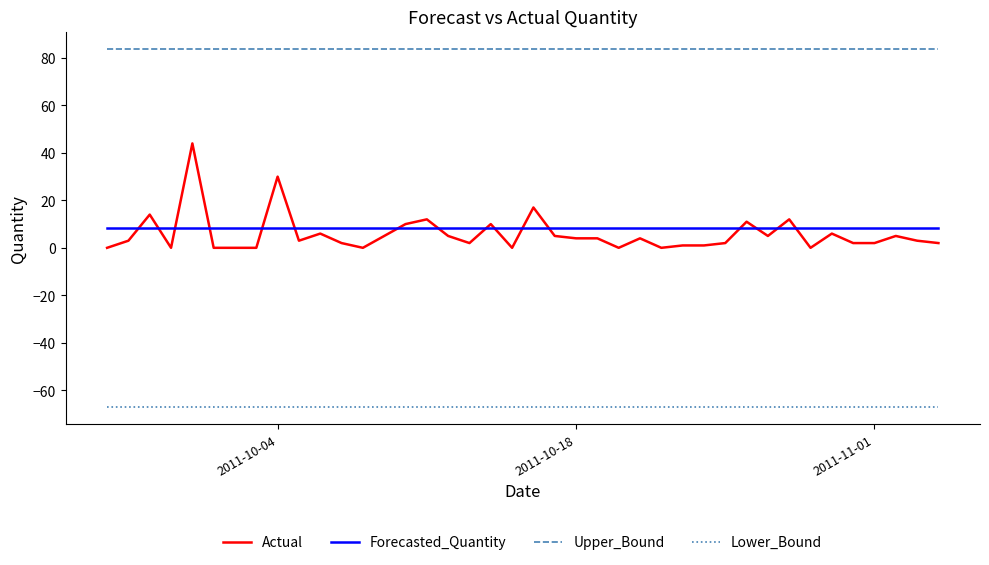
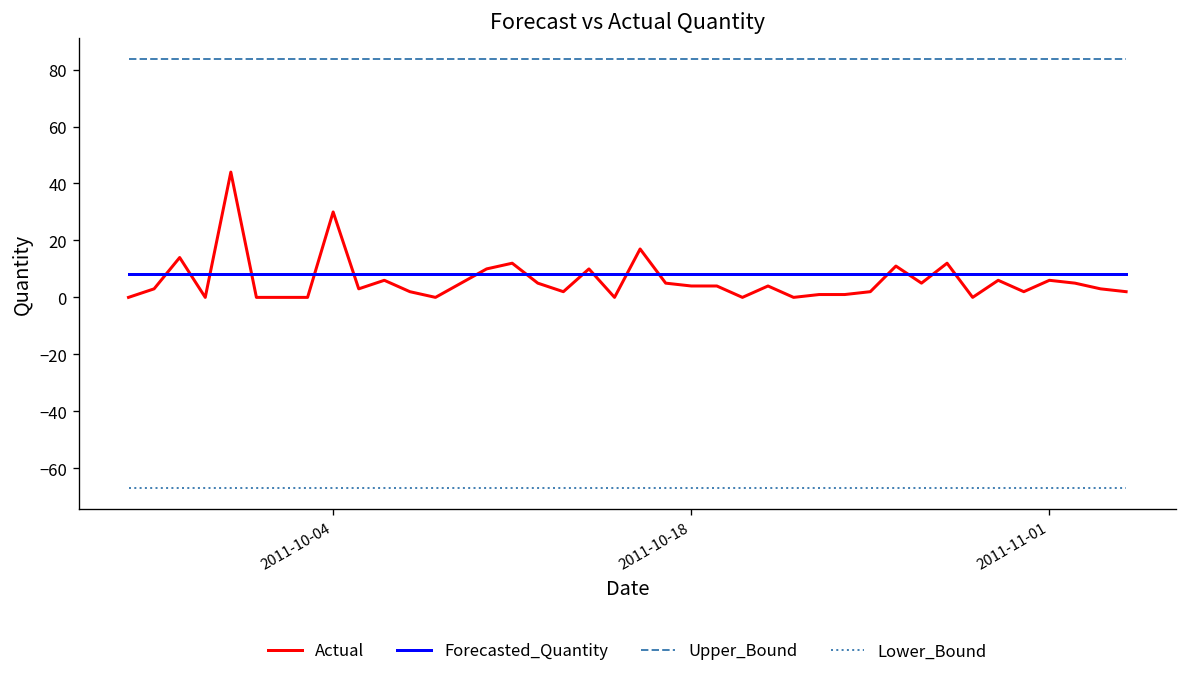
Actual, 2011-11-01: 2 -> 6
